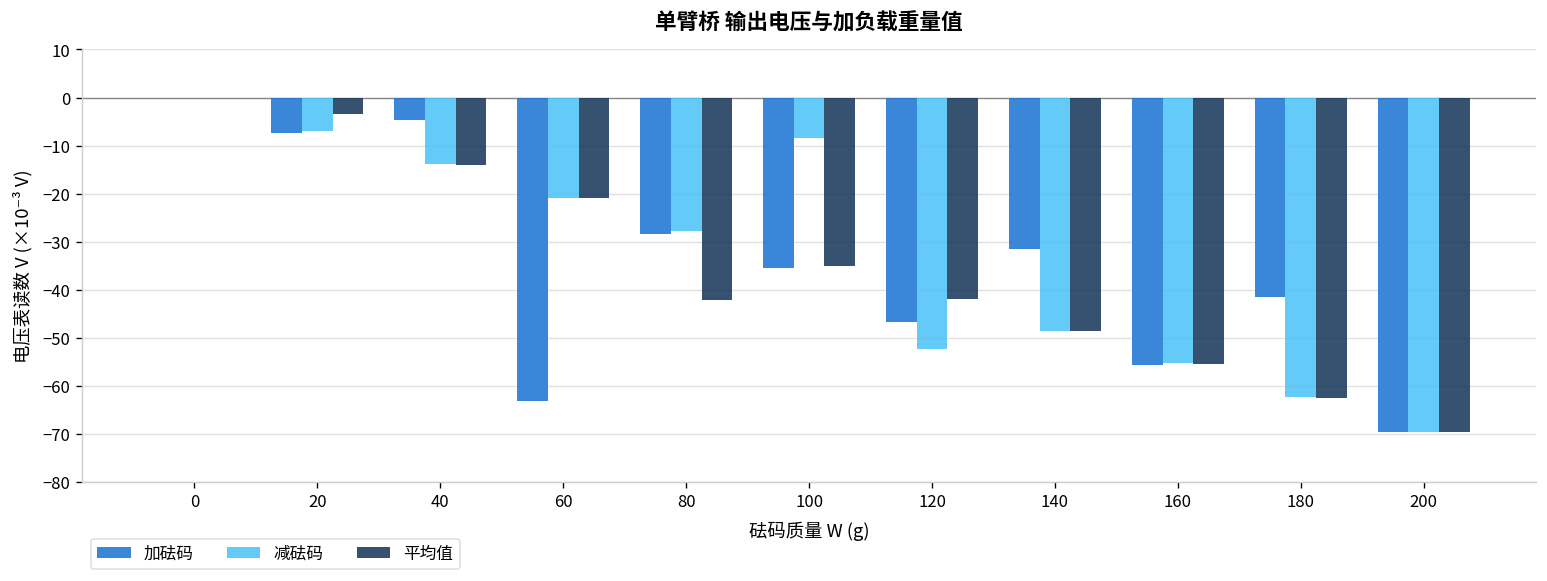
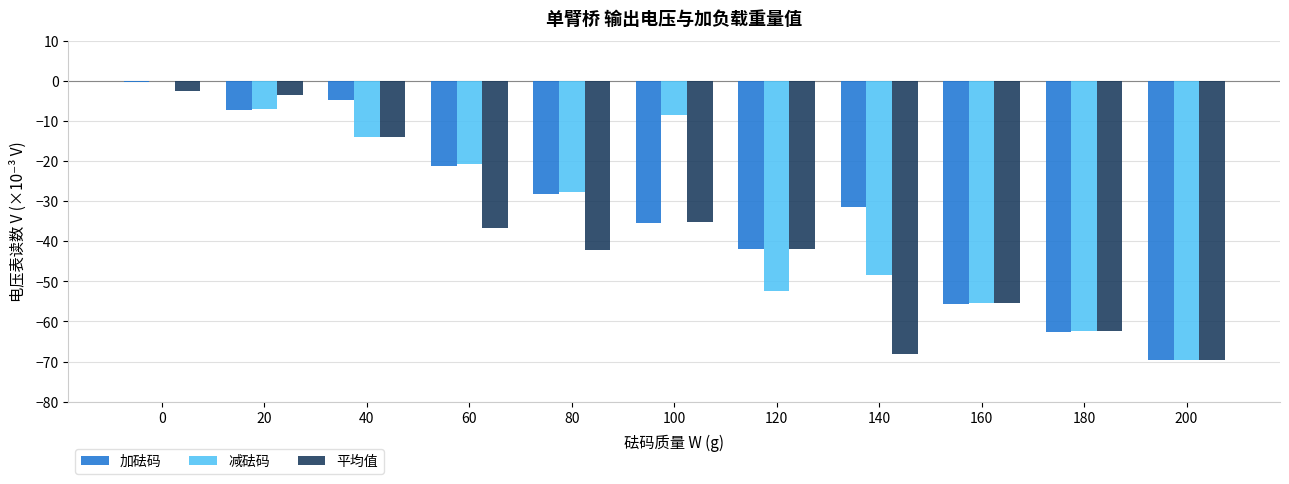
平均值, 0: 0 -> -2
加砝码, 60: -63 -> -21
平均值, 60: -21 -> -37
加砝码, 120: -47 -> -42
平均值, 140: -49 -> -68
加砝码, 180: -42 -> -63
